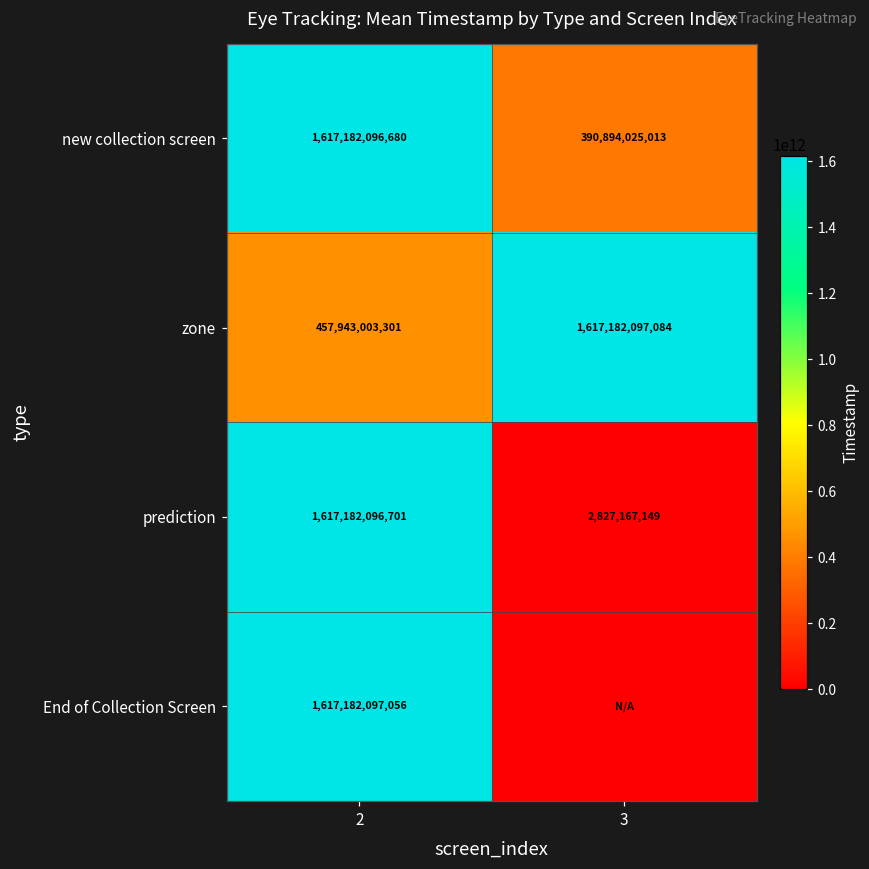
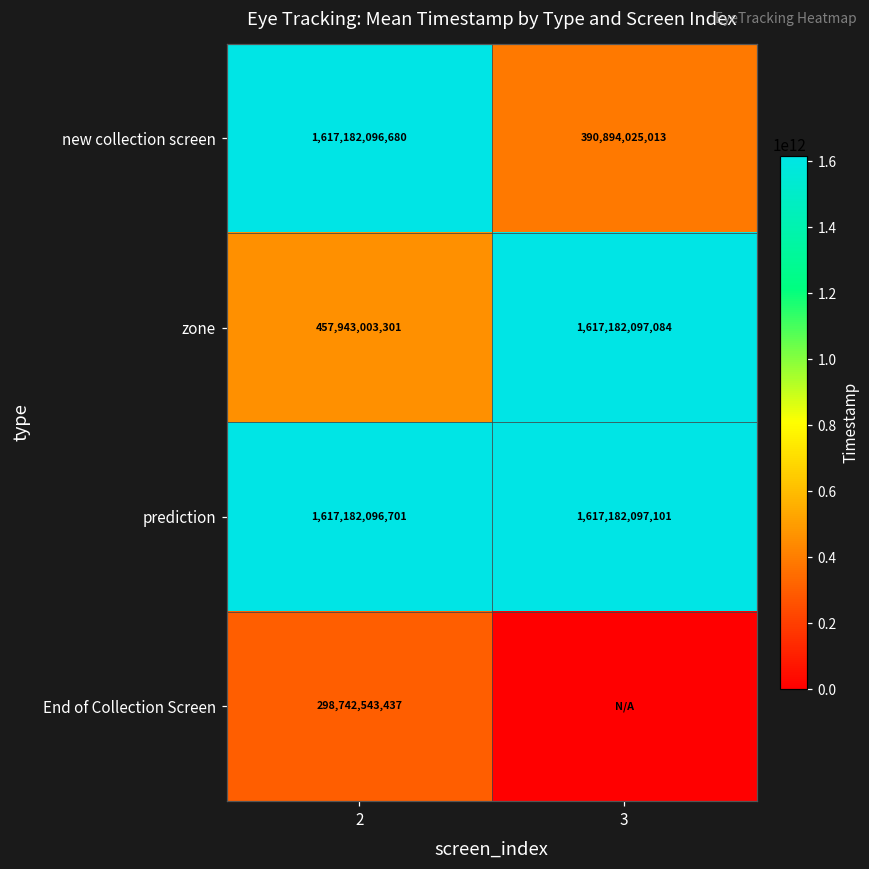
prediction, 3: 2,827,167,149 -> 1,617,182,097,101
End of Collection Screen, 2: 1,617,182,097,056 -> 298,742,543,437
